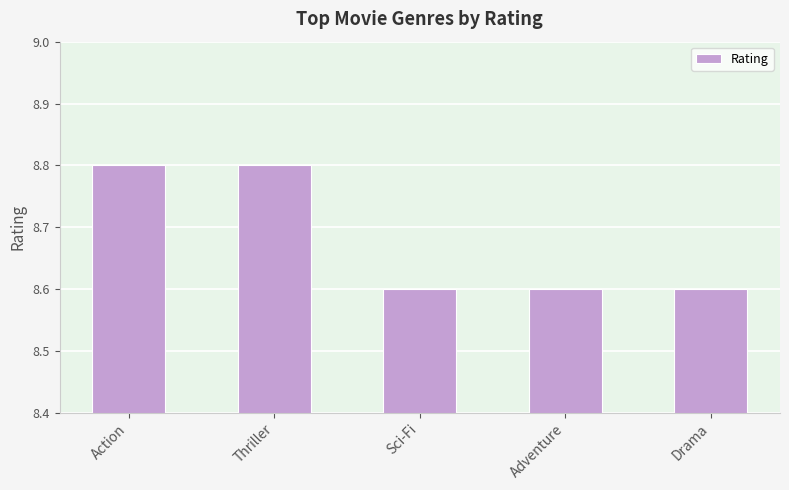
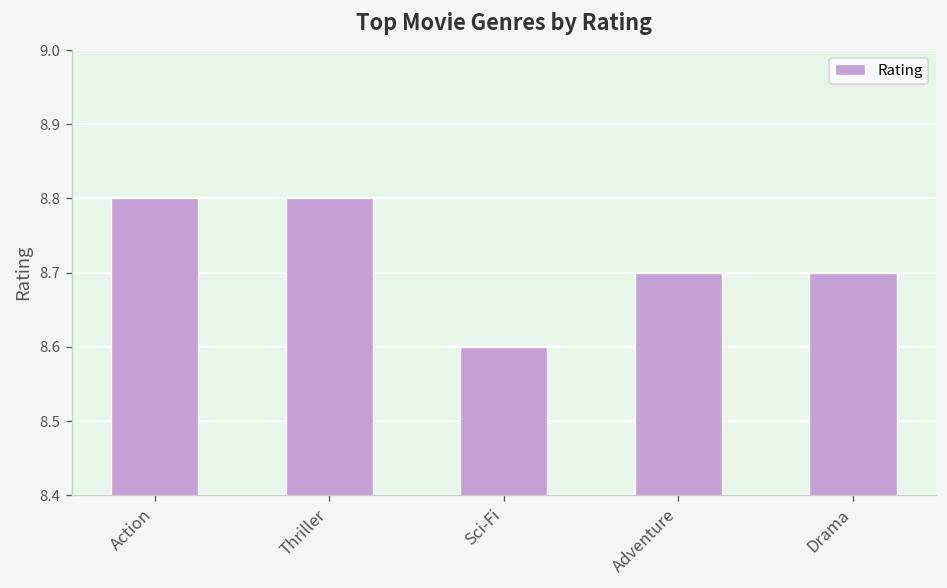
Adventure: 8.6 -> 8.7
Drama: 8.6 -> 8.7
